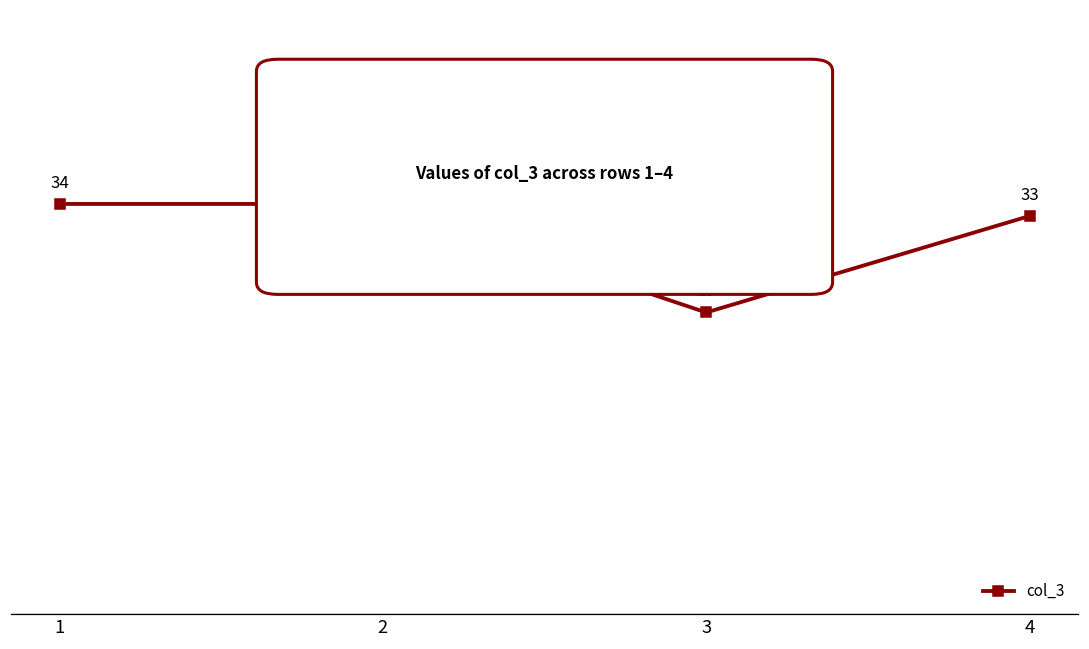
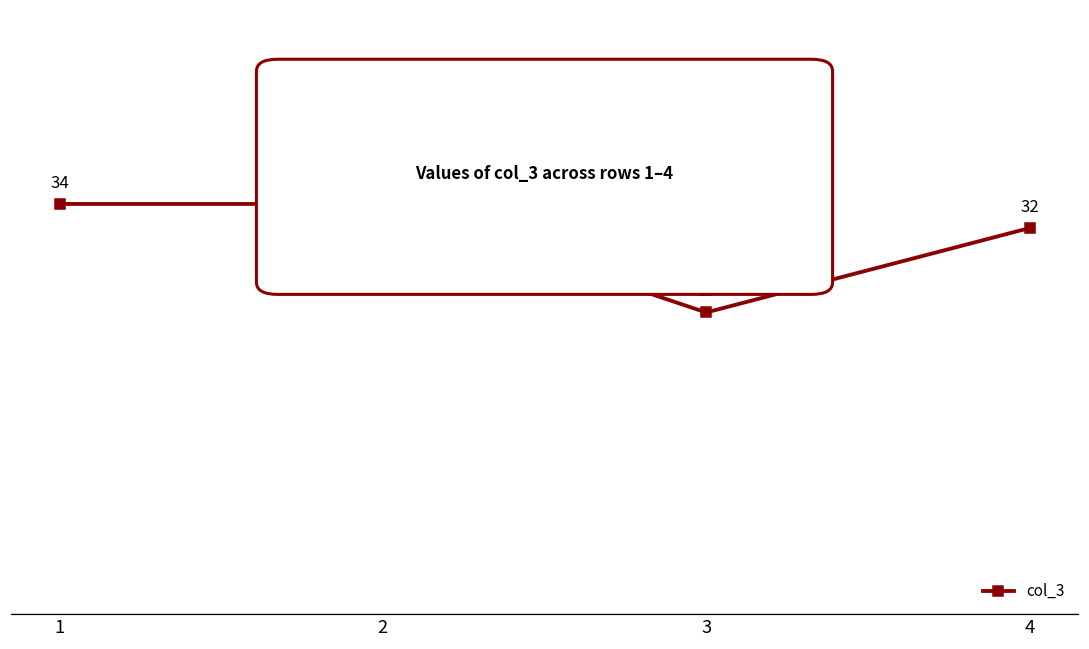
4: 33 -> 32
